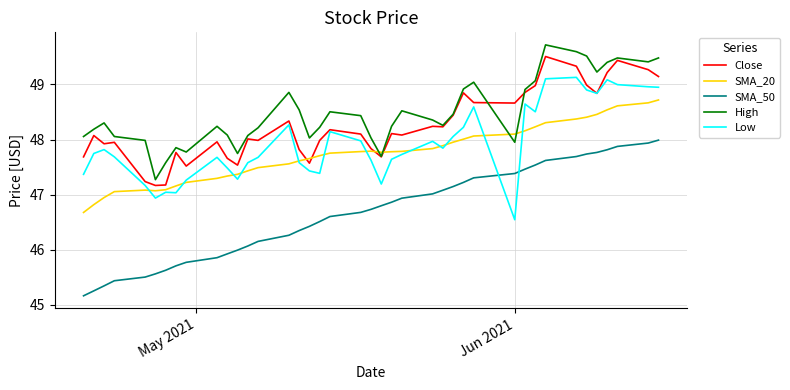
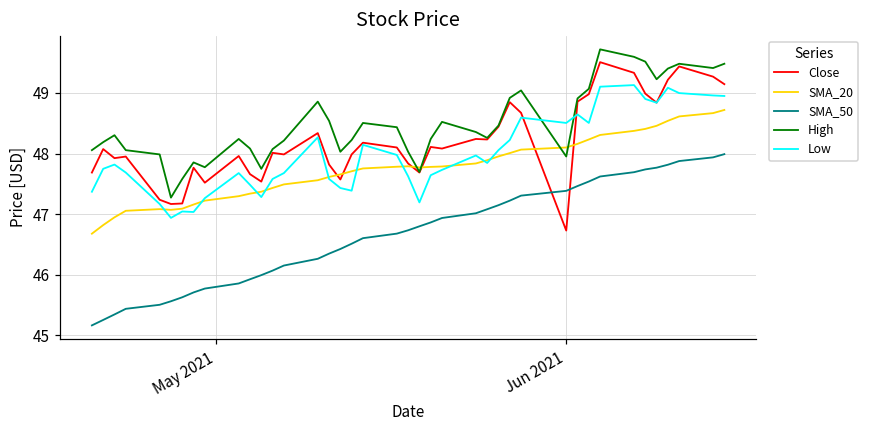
Close, Jun 2021: 48.7 -> 46.7
Low, Jun 2021: 46.5 -> 48.5
